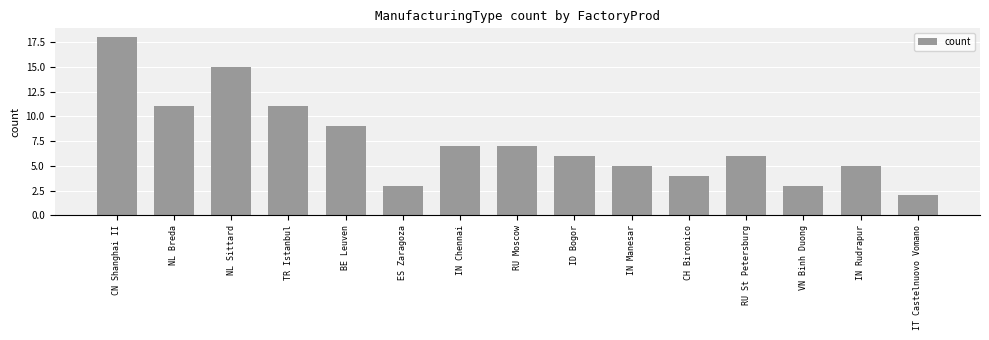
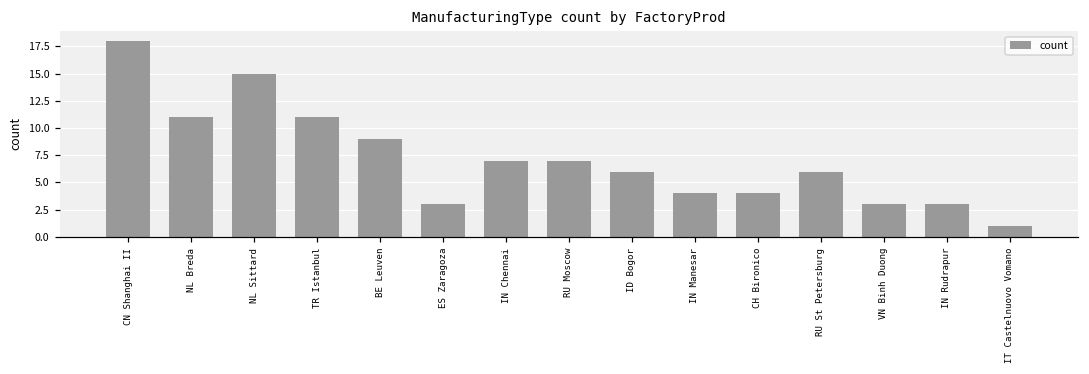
IN Manesar: 5 -> 4
IN Rudrapur: 5 -> 3
IT Castelnuovo Vomano: 2 -> 1
